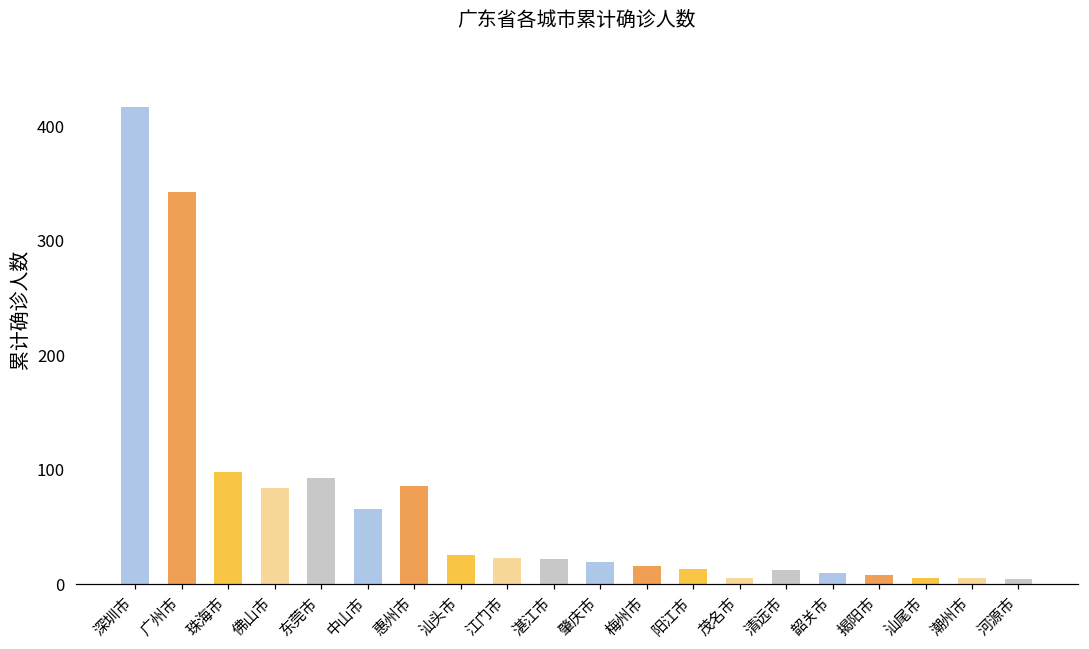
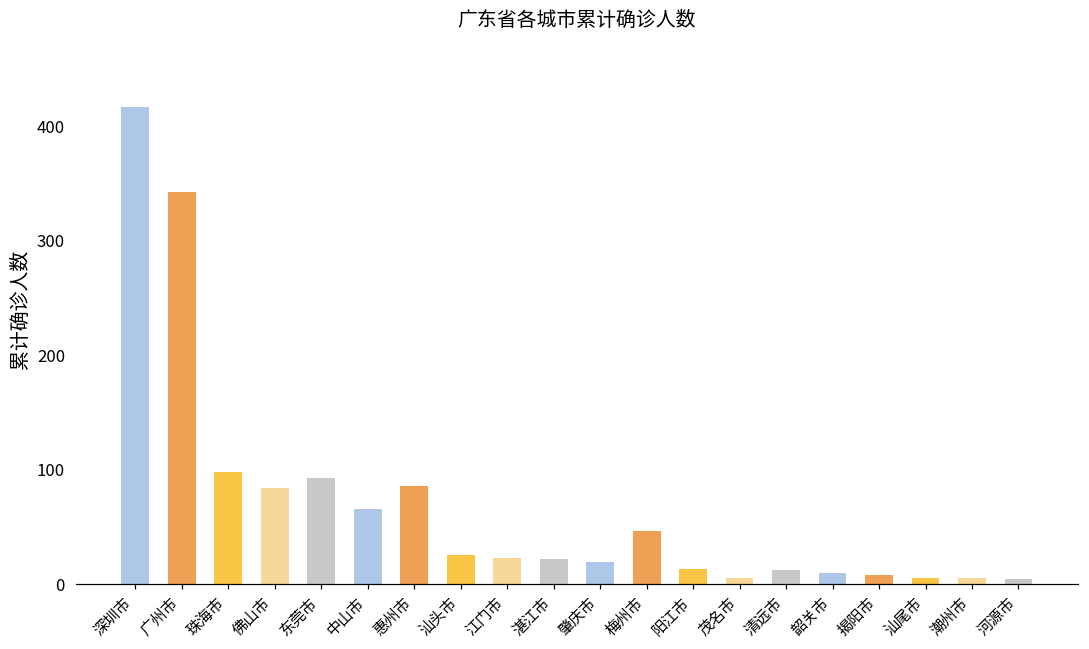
梅州市: 16 -> 46
